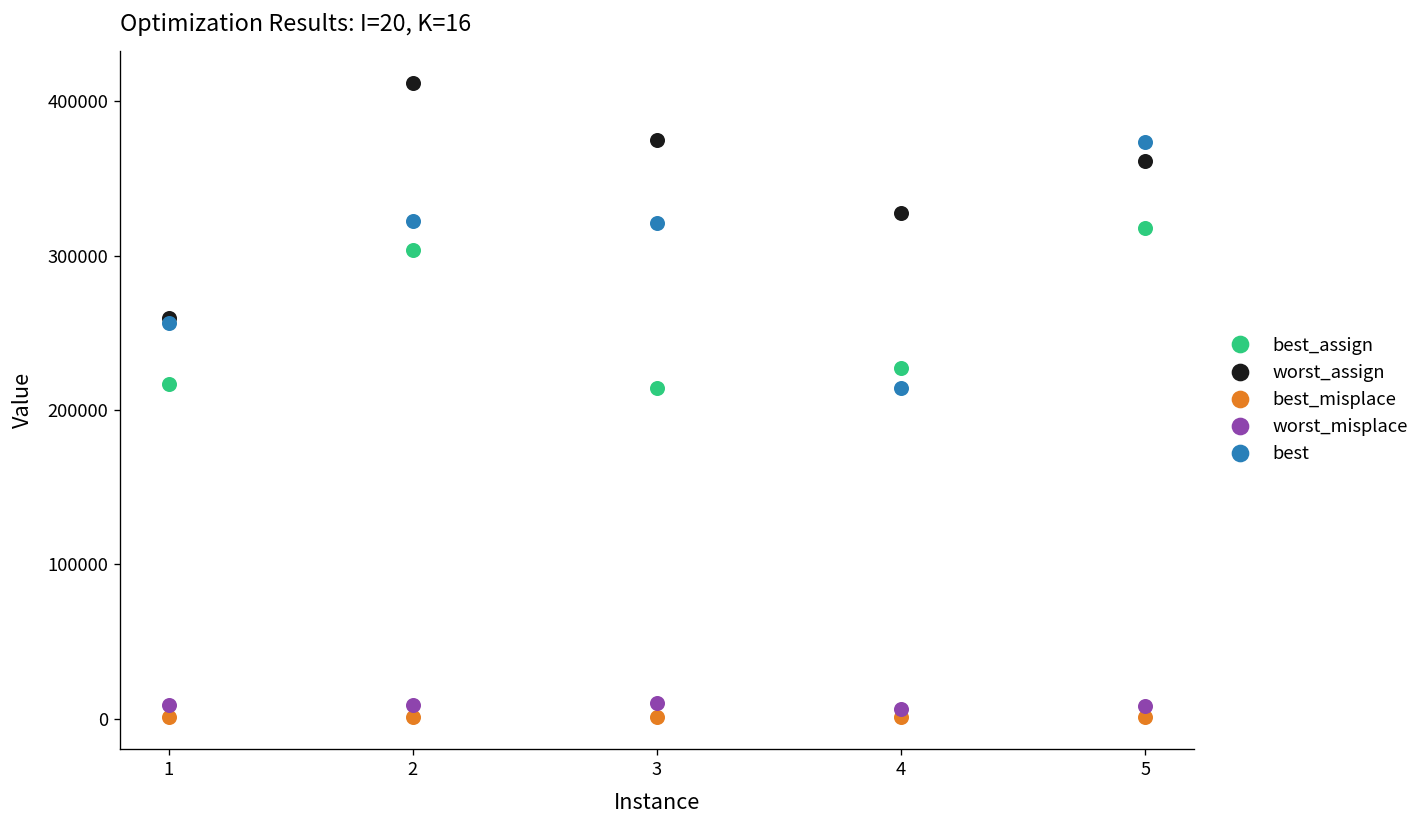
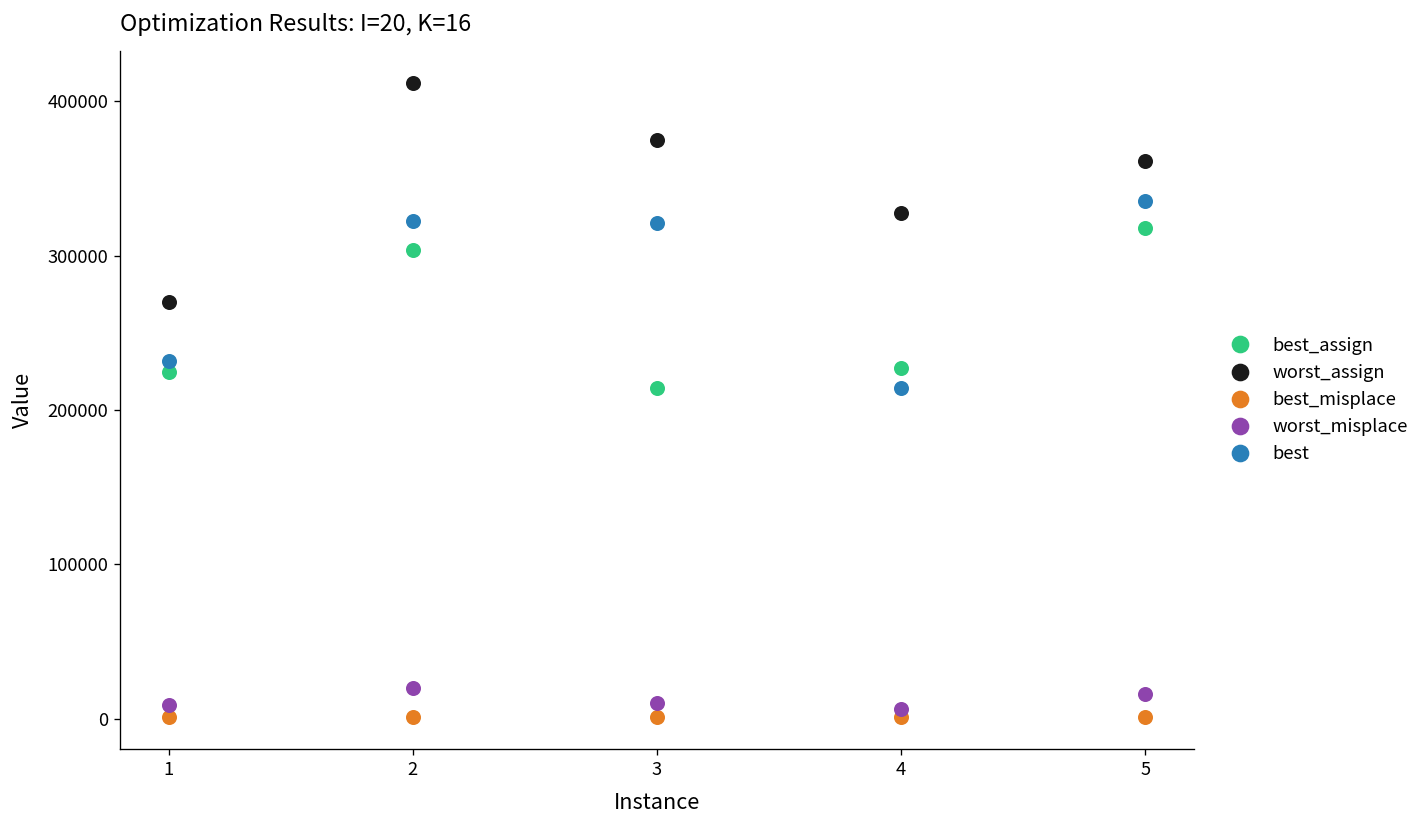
best_assign, 1: 217000 -> 225000
worst_assign, 1: 260000 -> 270000
best, 1: 256000 -> 232000
worst_misplace, 2: 9000 -> 20000
worst_misplace, 5: 8000 -> 16000
best, 5: 374000 -> 336000
